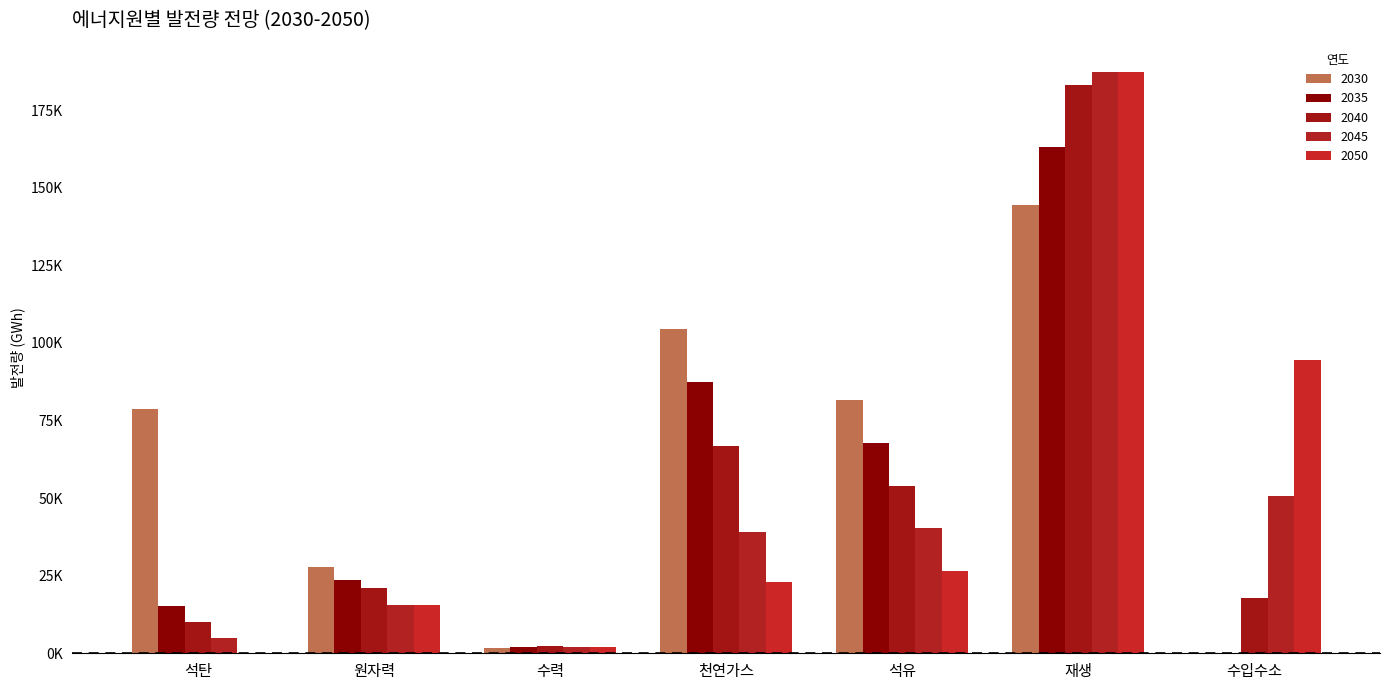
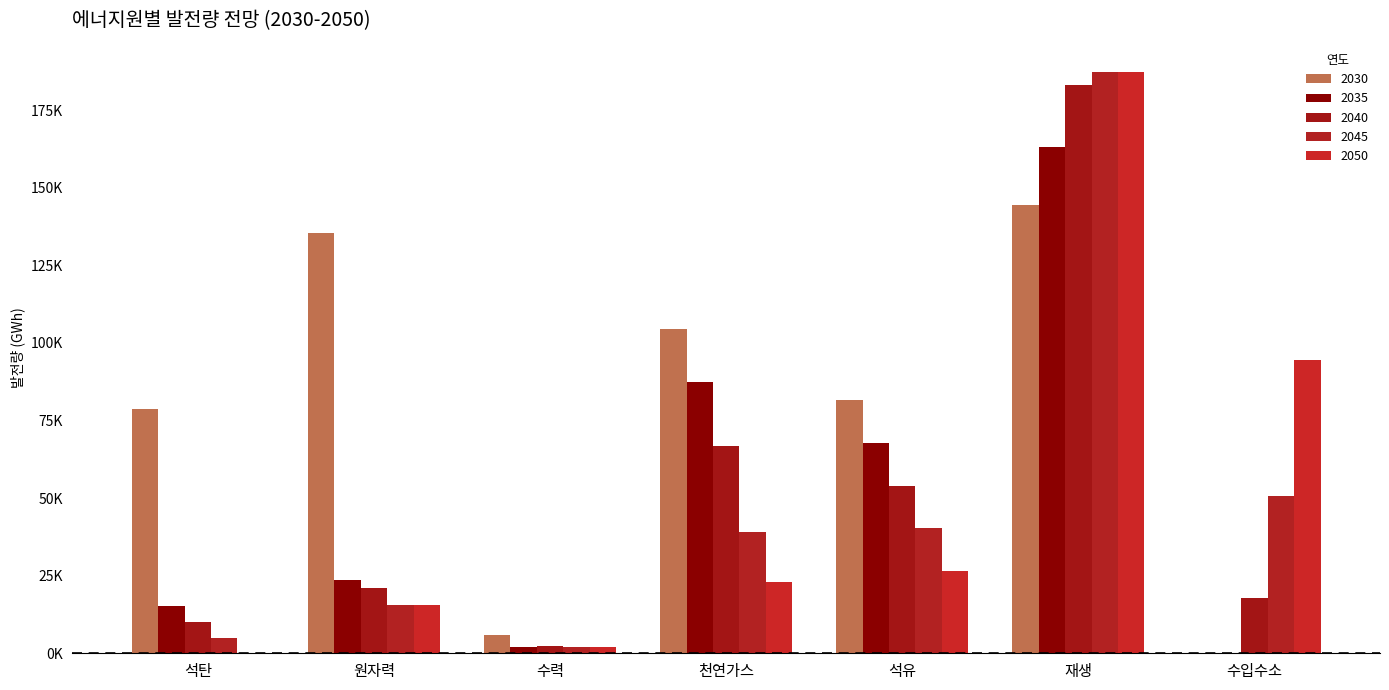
2030, 원자력: 28000 -> 135000
2030, 수력: 2000 -> 6000
